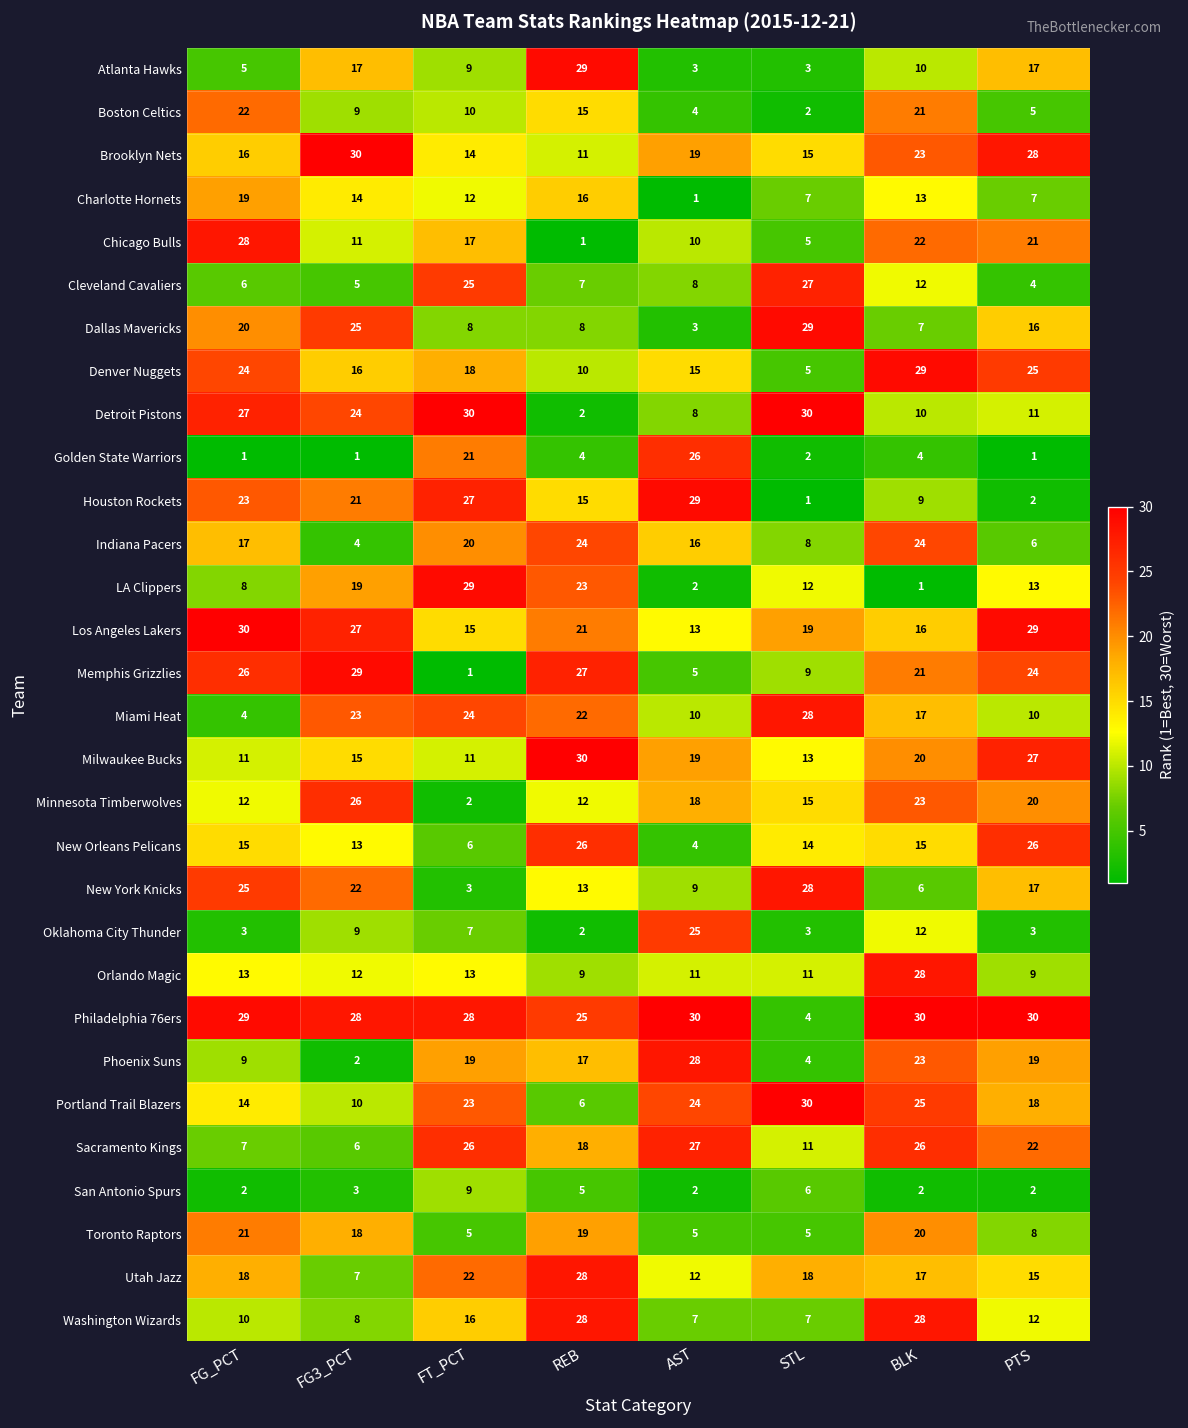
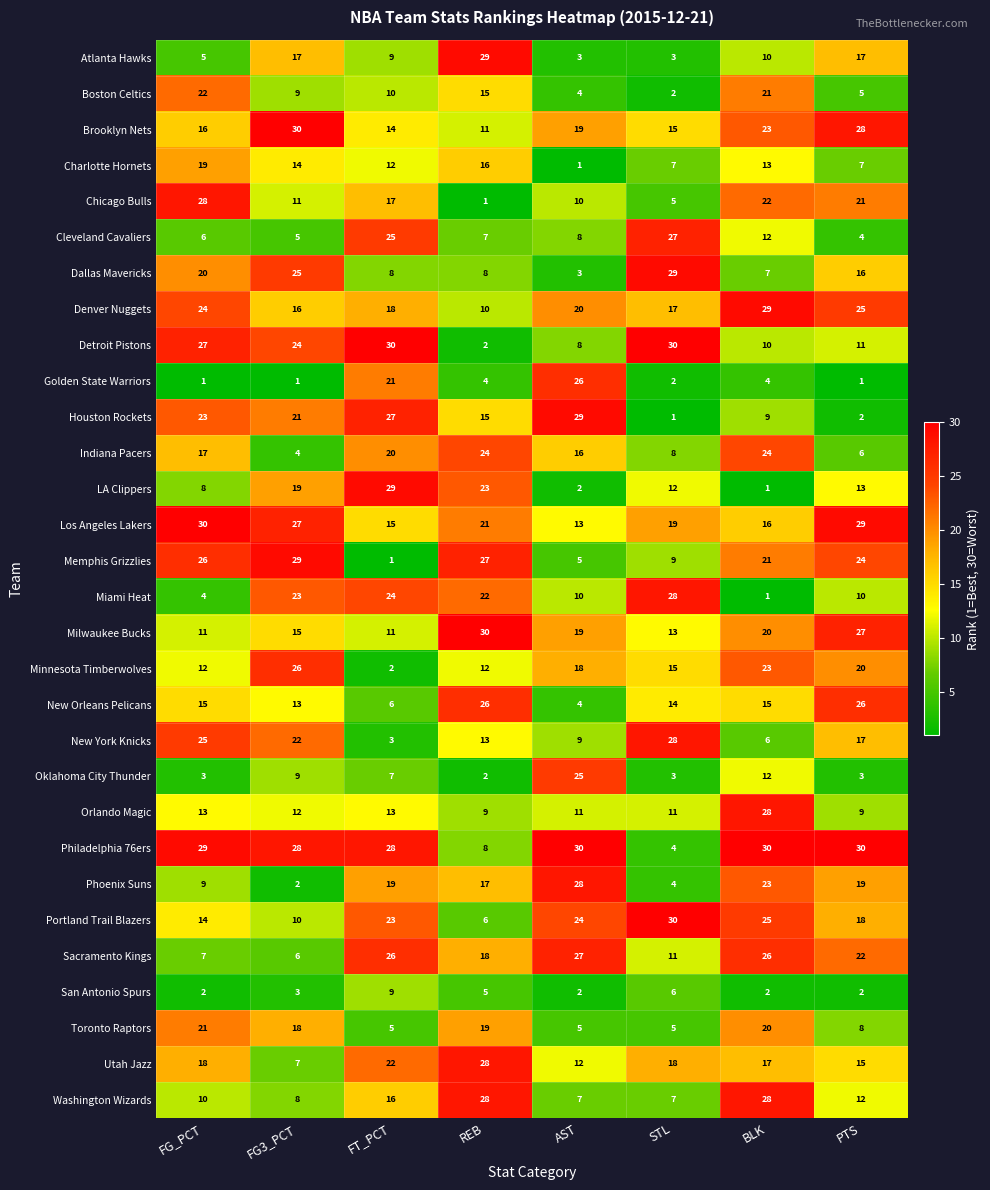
Denver Nuggets, AST: 15 -> 20
Denver Nuggets, STL: 5 -> 17
Miami Heat, BLK: 17 -> 1
Philadelphia 76ers, REB: 25 -> 8
